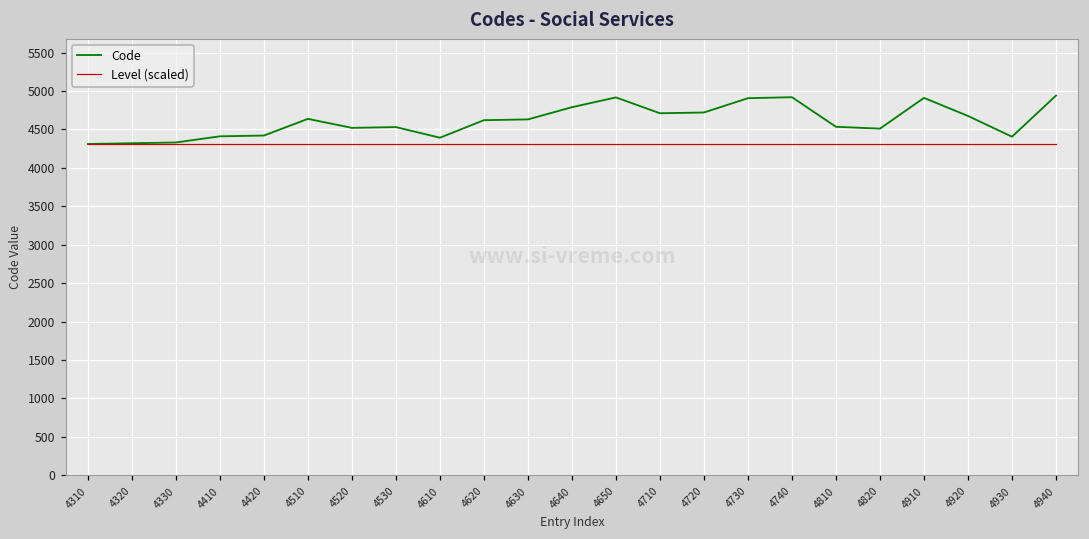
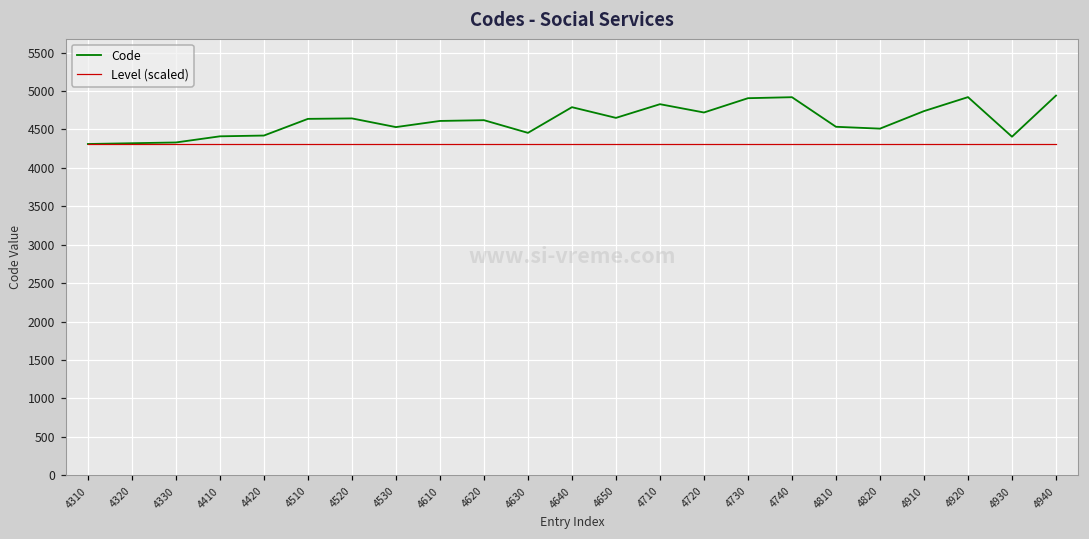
Code, 4520: 4500 -> 4600
Code, 4610: 4400 -> 4600
Code, 4630: 4600 -> 4500
Code, 4650: 4900 -> 4700
Code, 4710: 4700 -> 4800
Code, 4910: 4900 -> 4700
Code, 4920: 4700 -> 4900
